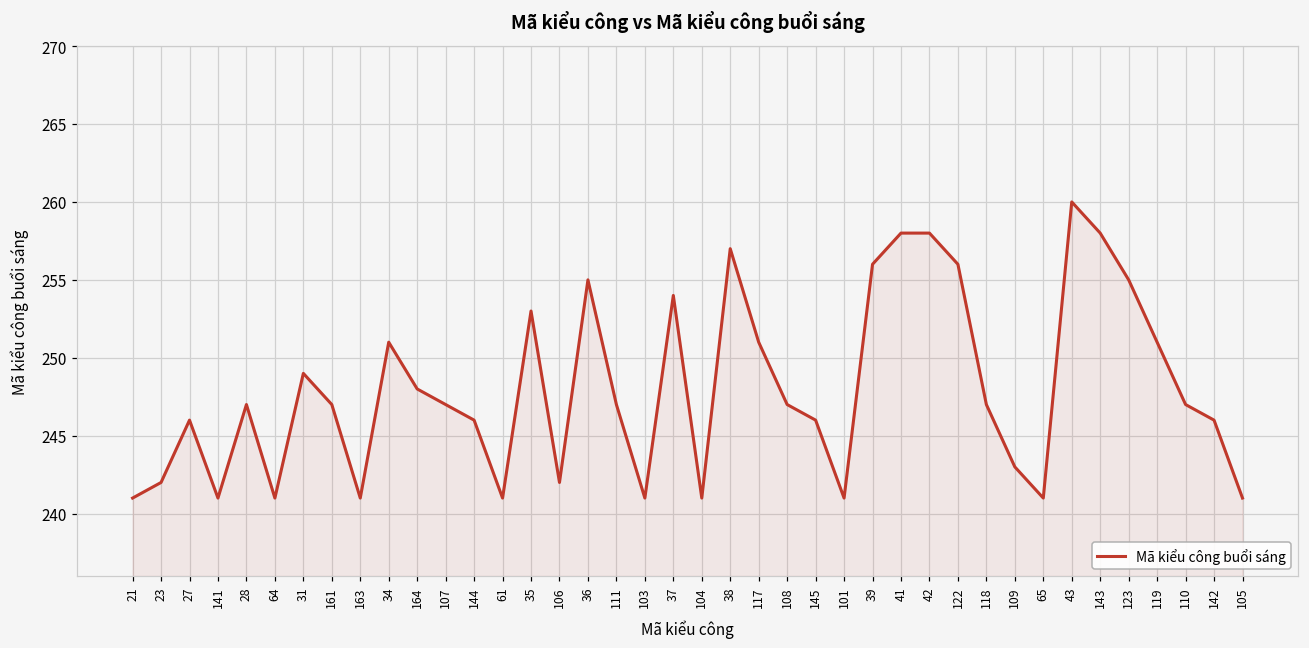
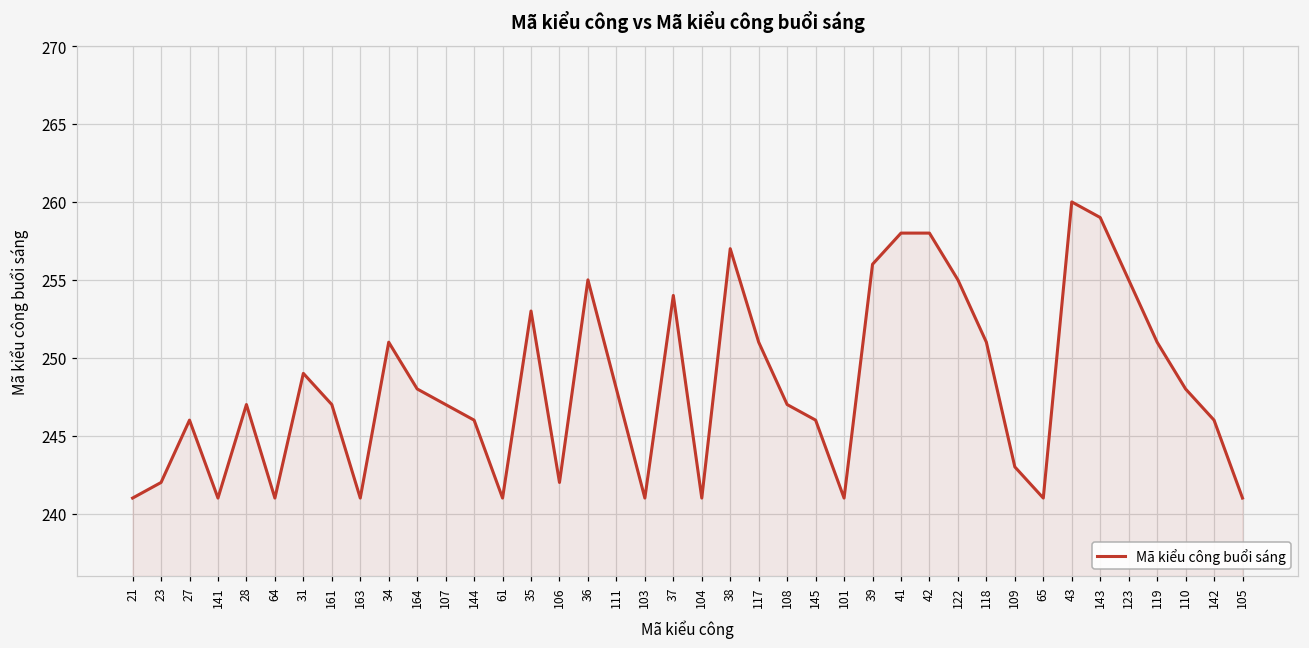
111: 247 -> 248
122: 256 -> 255
118: 247 -> 251
143: 258 -> 259
110: 247 -> 248
